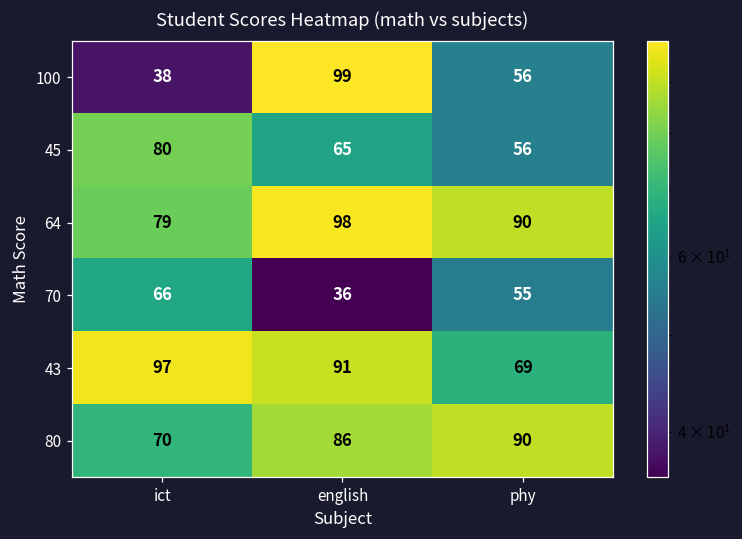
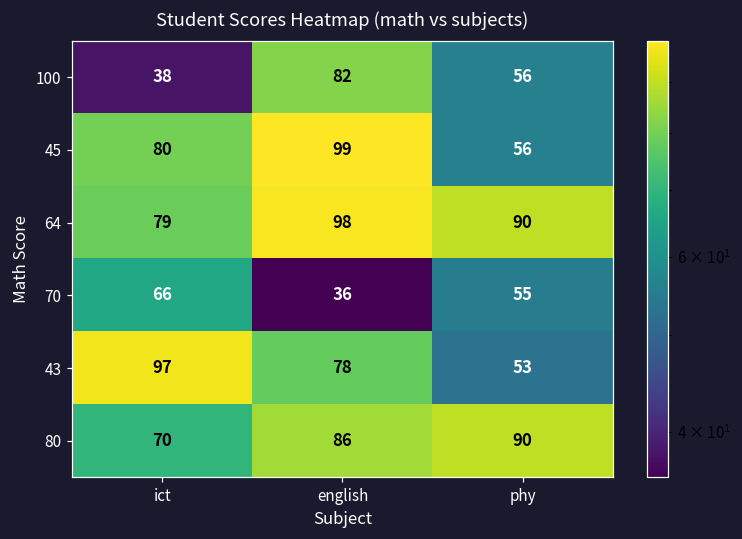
100, english: 99 -> 82
45, english: 65 -> 99
43, english: 91 -> 78
43, phy: 69 -> 53
